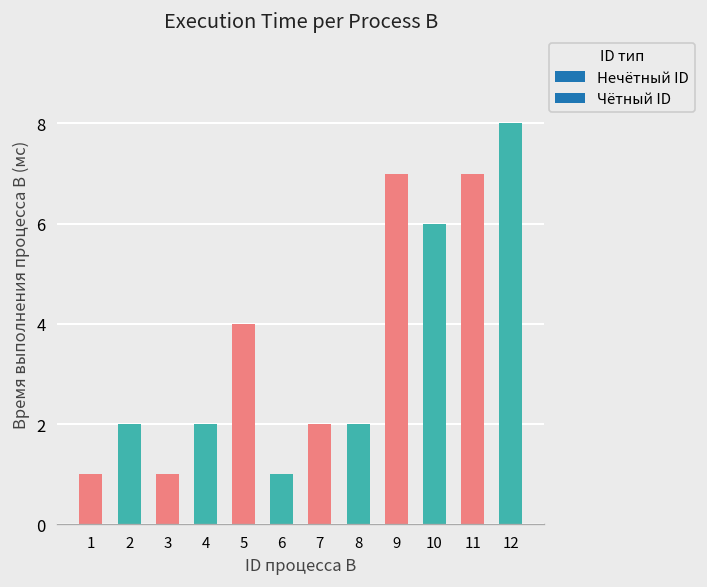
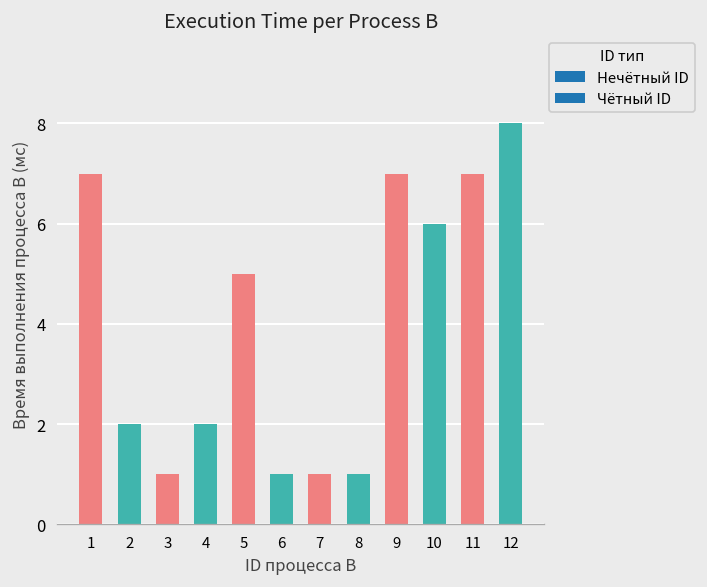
1: 1 -> 7
5: 4 -> 5
7: 2 -> 1
8: 2 -> 1
